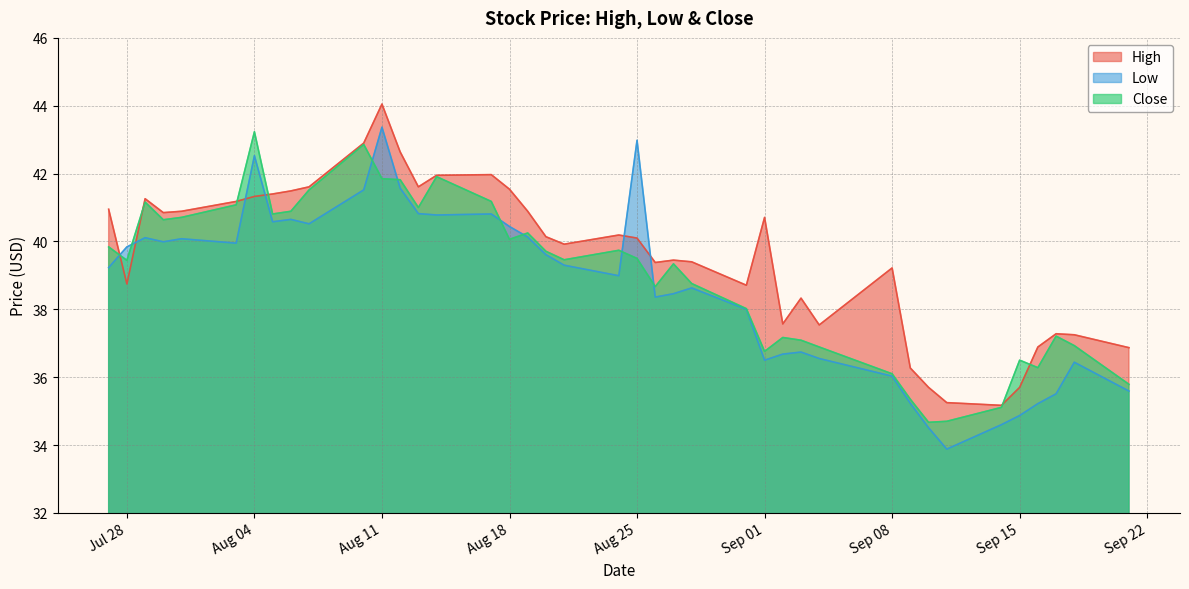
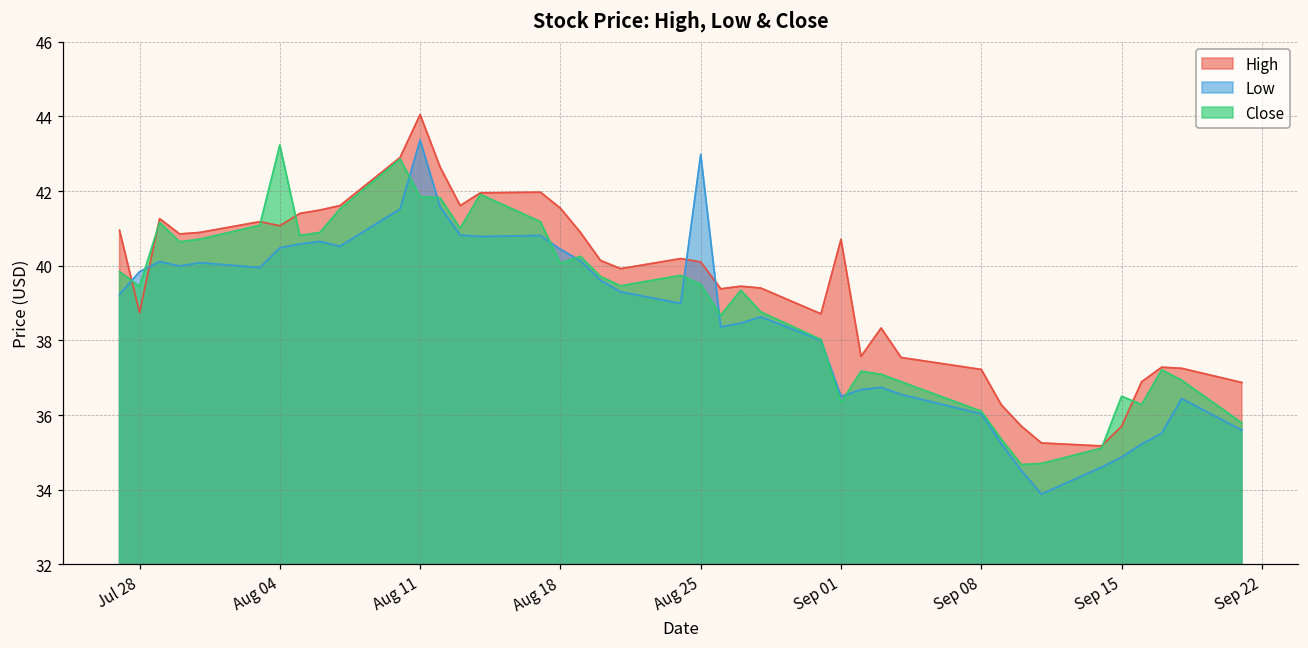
High, Aug 04: 41.3 -> 41.1
Low, Aug 04: 42.5 -> 40.5
Close, Sep 01: 36.8 -> 36.3
High, Sep 08: 39.2 -> 37.2
